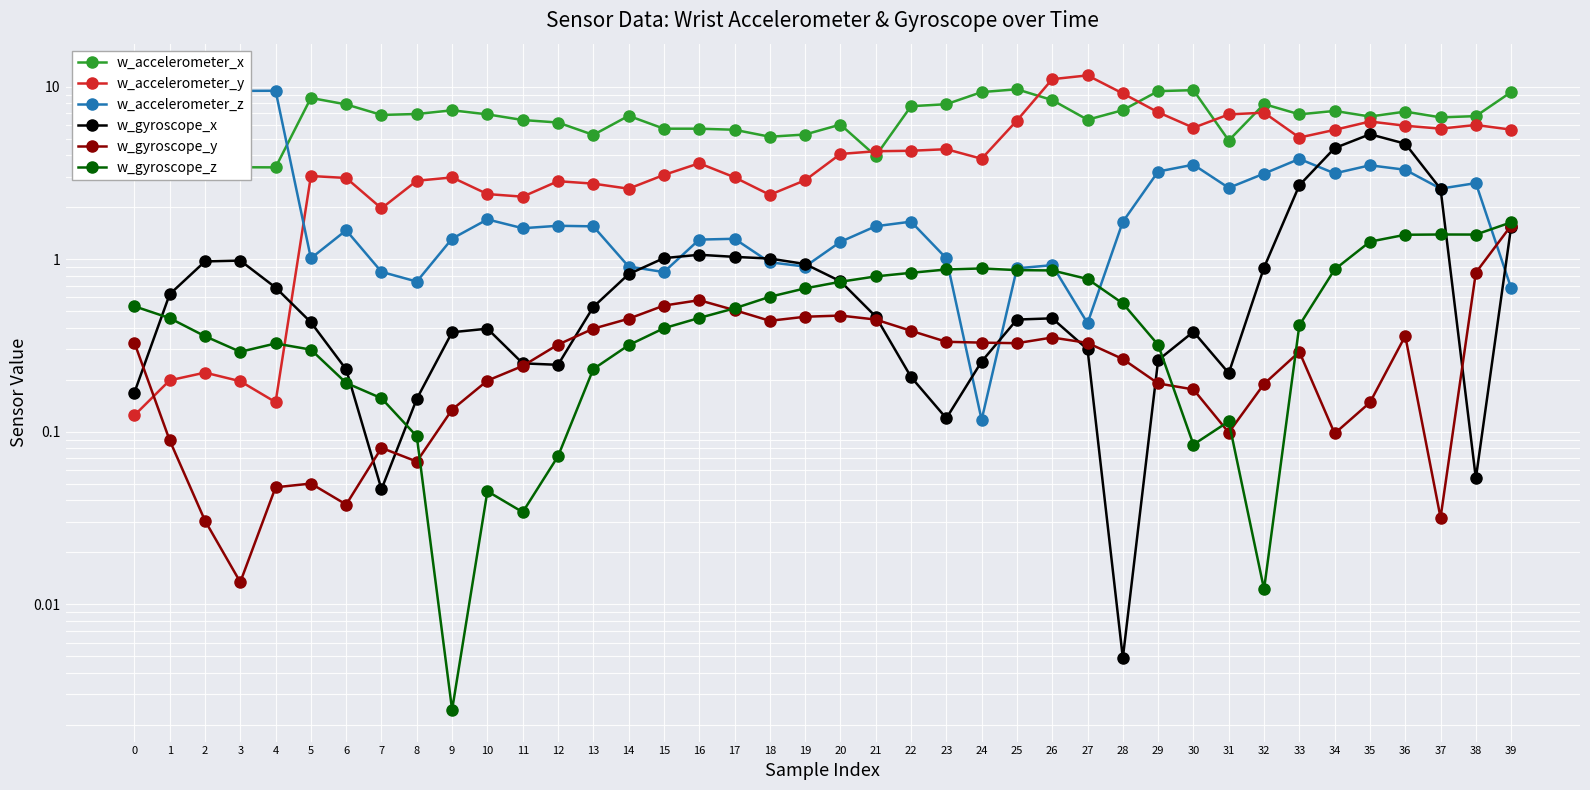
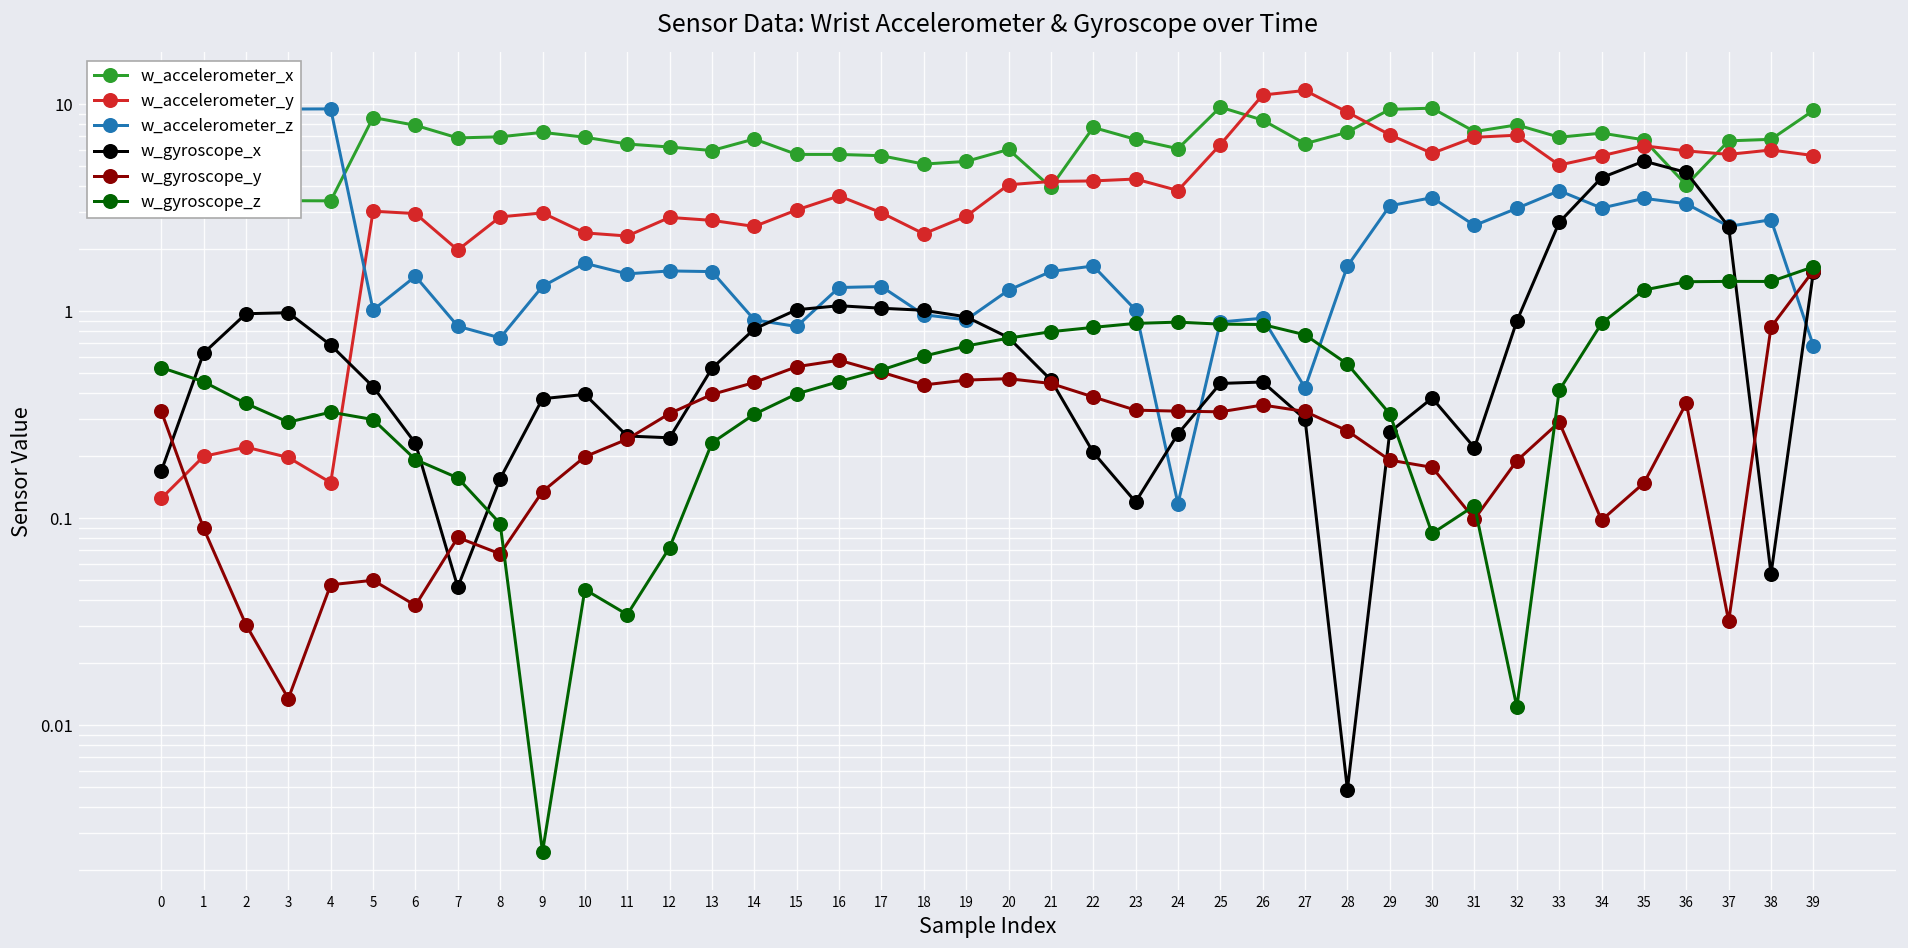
w_accelerometer_x, 13: 5.3 -> 6.0
w_accelerometer_x, 23: 8 -> 6.8
w_accelerometer_x, 24: 9 -> 6.1
w_accelerometer_x, 31: 4.9 -> 7.4
w_accelerometer_x, 36: 7.2 -> 4.1
